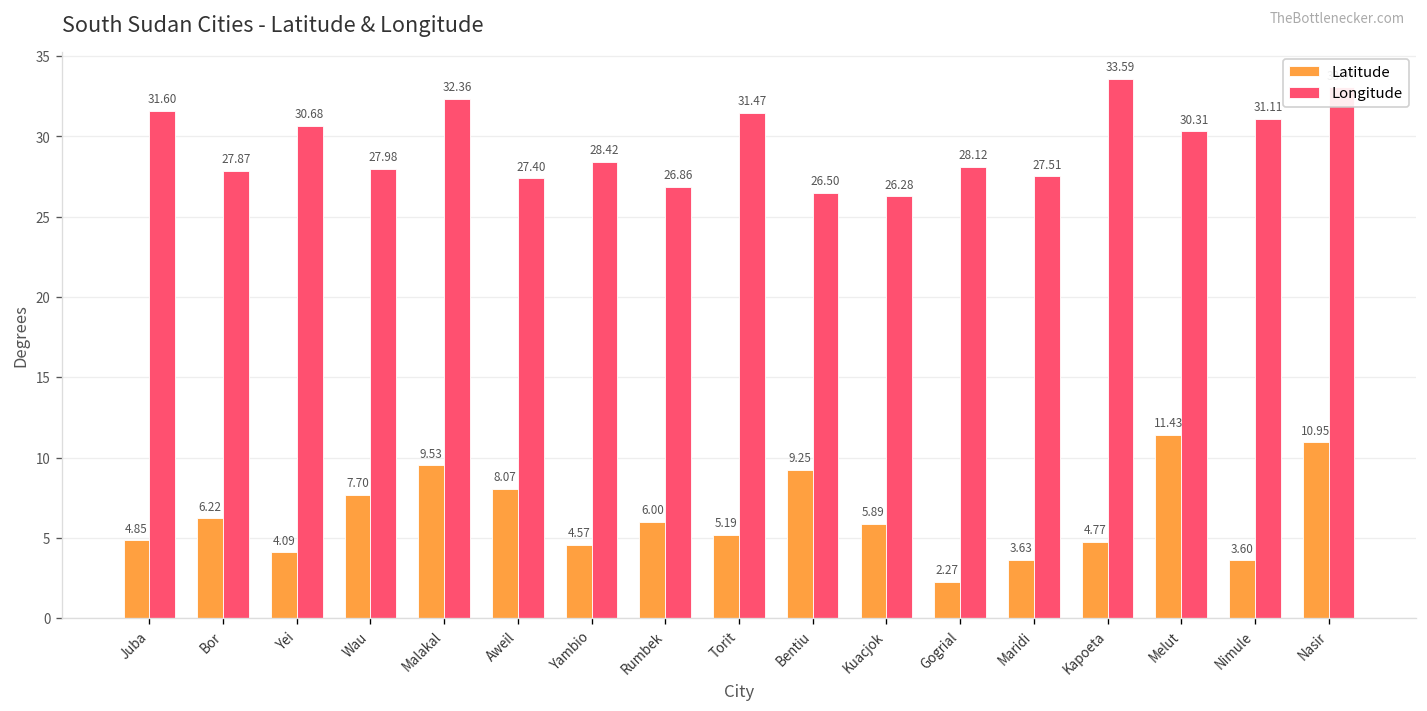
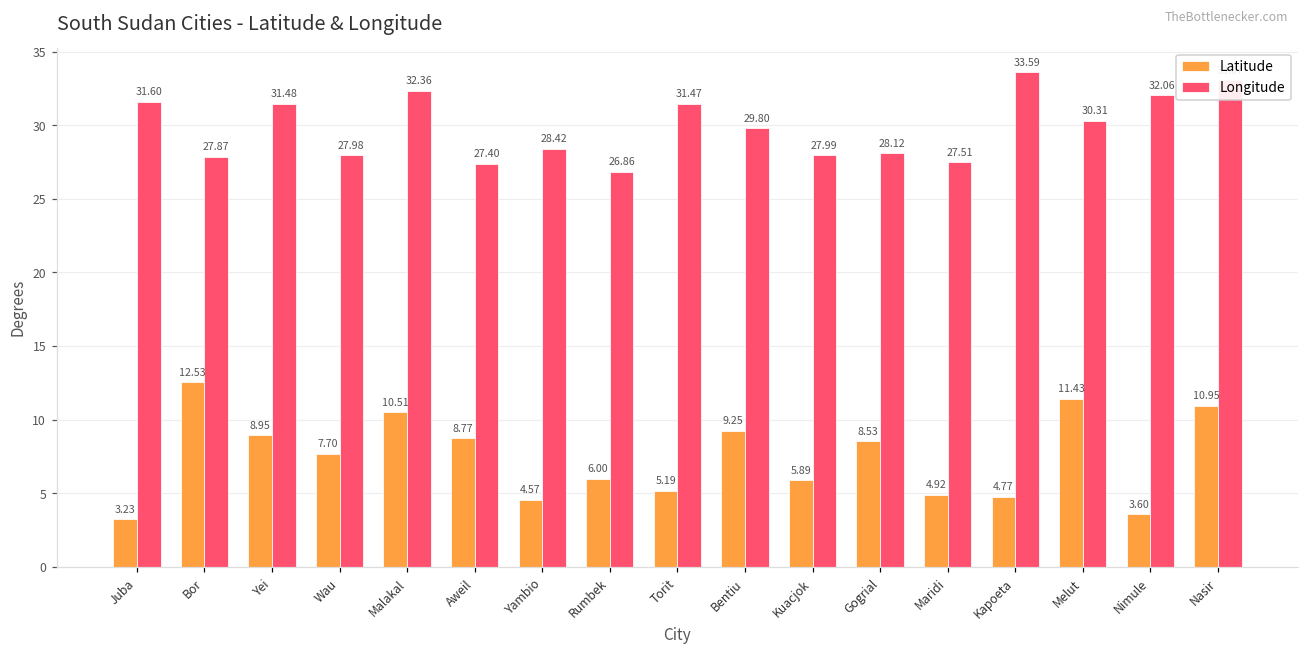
Latitude, Juba: 4.85 -> 3.23
Latitude, Bor: 6.22 -> 12.53
Latitude, Yei: 4.09 -> 8.95
Longitude, Yei: 30.68 -> 31.48
Latitude, Malakal: 9.53 -> 10.51
Latitude, Aweil: 8.07 -> 8.77
Longitude, Bentiu: 26.50 -> 29.80
Longitude, Kuacjok: 26.28 -> 27.99
Latitude, Gogrial: 2.27 -> 8.53
Latitude, Maridi: 3.63 -> 4.92
Longitude, Nimule: 31.11 -> 32.06
